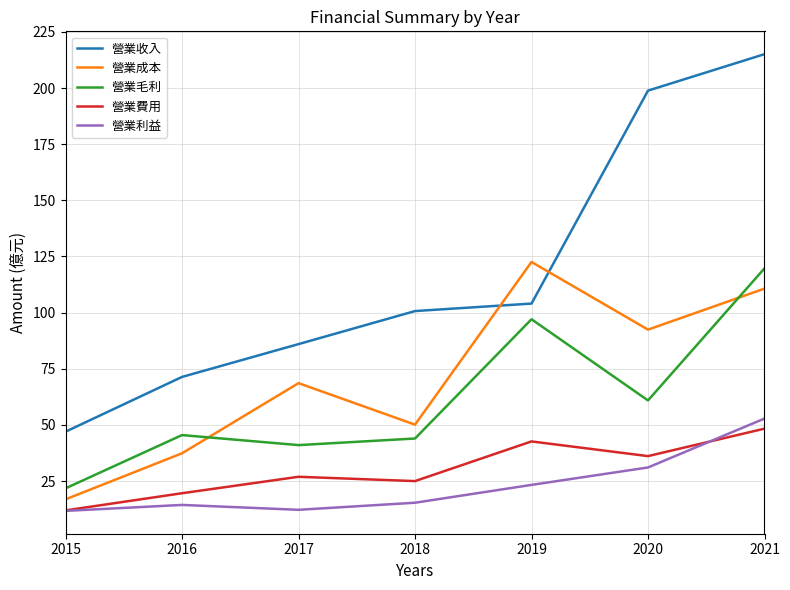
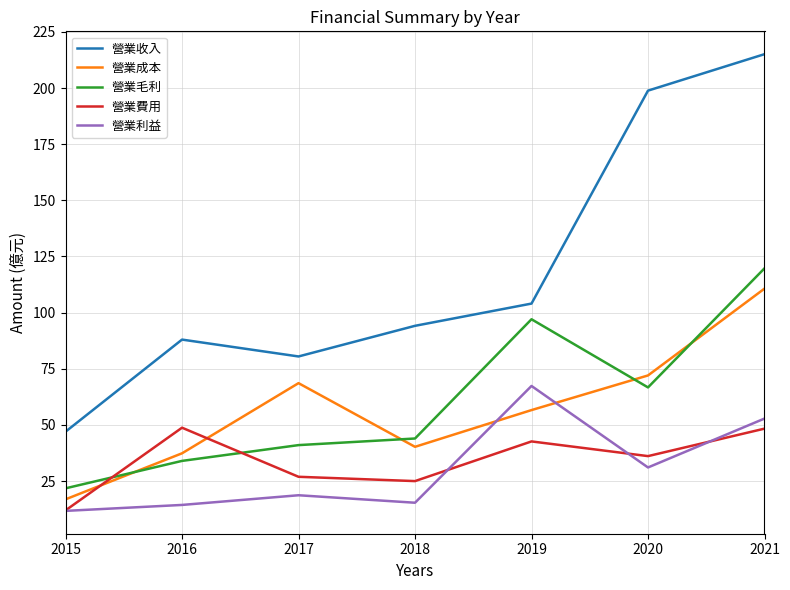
營業收入, 2016: 71 -> 88
營業毛利, 2016: 46 -> 34
營業費用, 2016: 20 -> 49
營業收入, 2017: 86 -> 81
營業利益, 2017: 12 -> 19
營業收入, 2018: 101 -> 94
營業成本, 2018: 50 -> 40
營業成本, 2019: 123 -> 57
營業利益, 2019: 23 -> 67
營業成本, 2020: 92 -> 72
營業毛利, 2020: 61 -> 67
